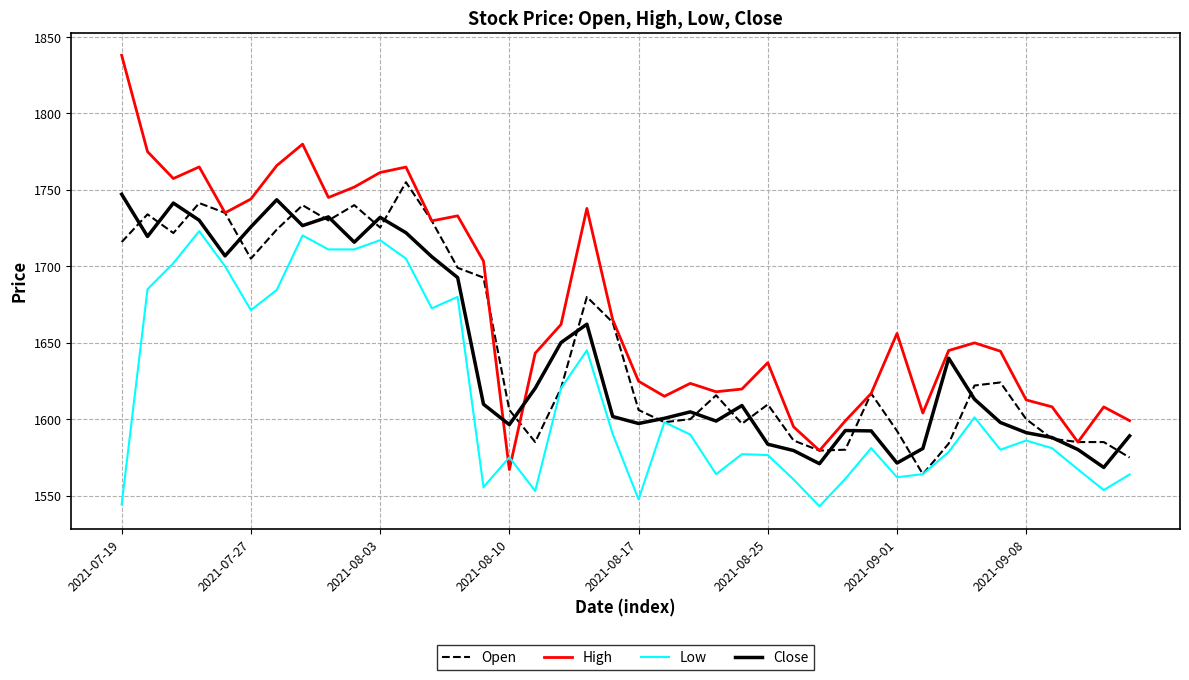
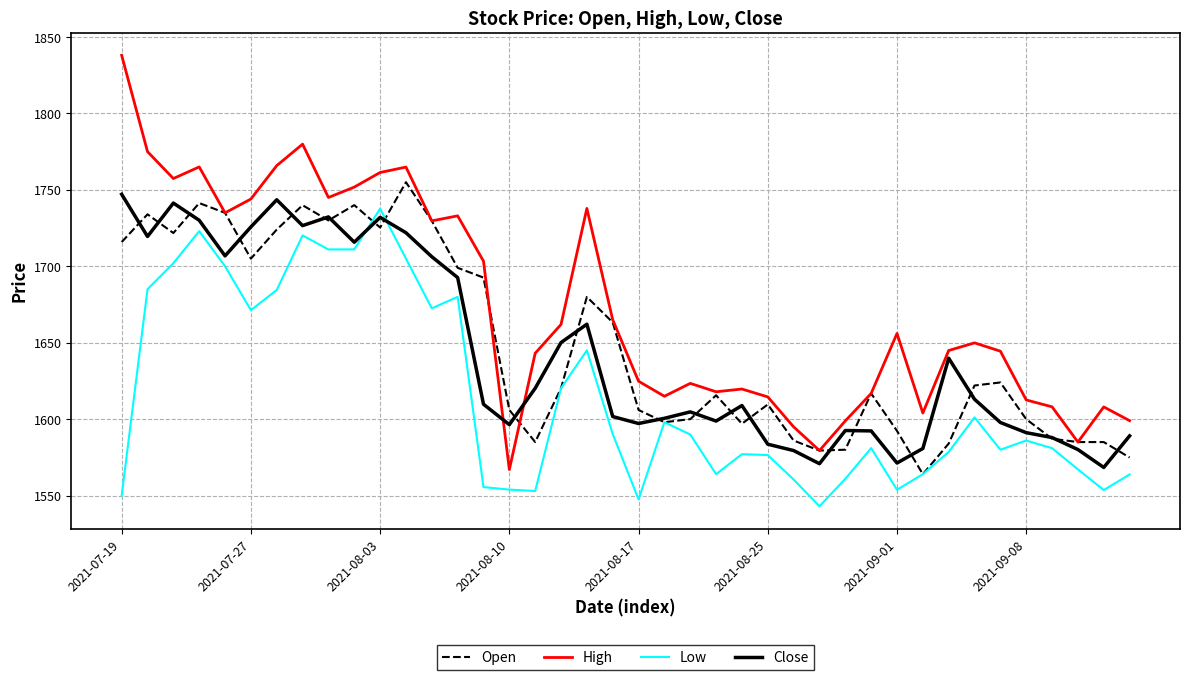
Low, 2021-07-19: 1544 -> 1550
Low, 2021-08-03: 1717 -> 1738
Low, 2021-08-10: 1575 -> 1554
High, 2021-08-25: 1637 -> 1615
Low, 2021-09-01: 1562 -> 1554
